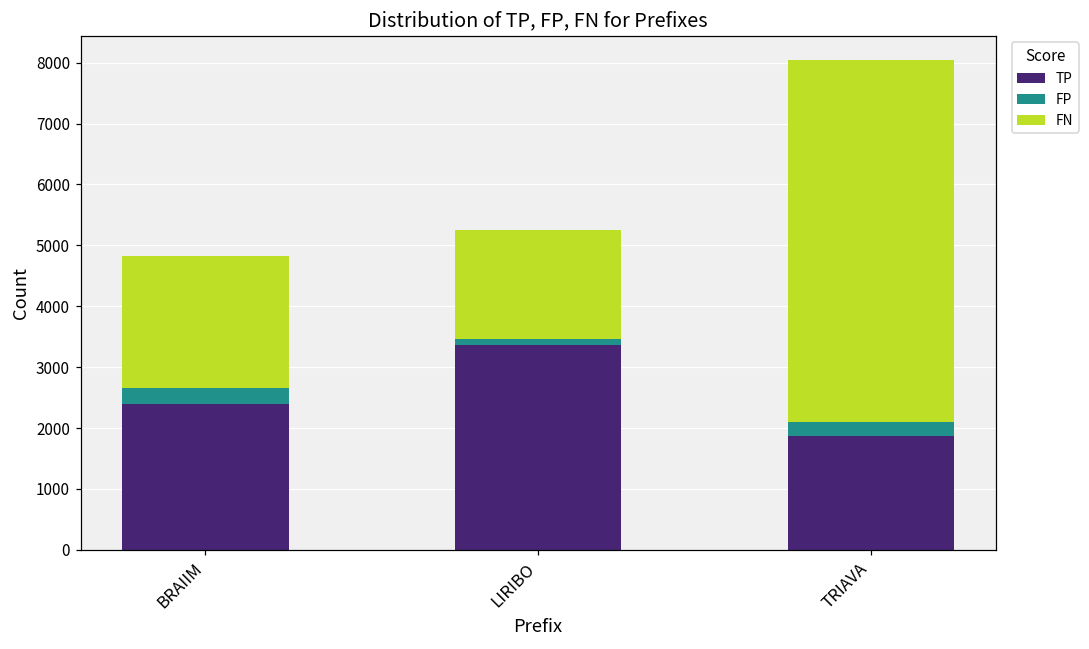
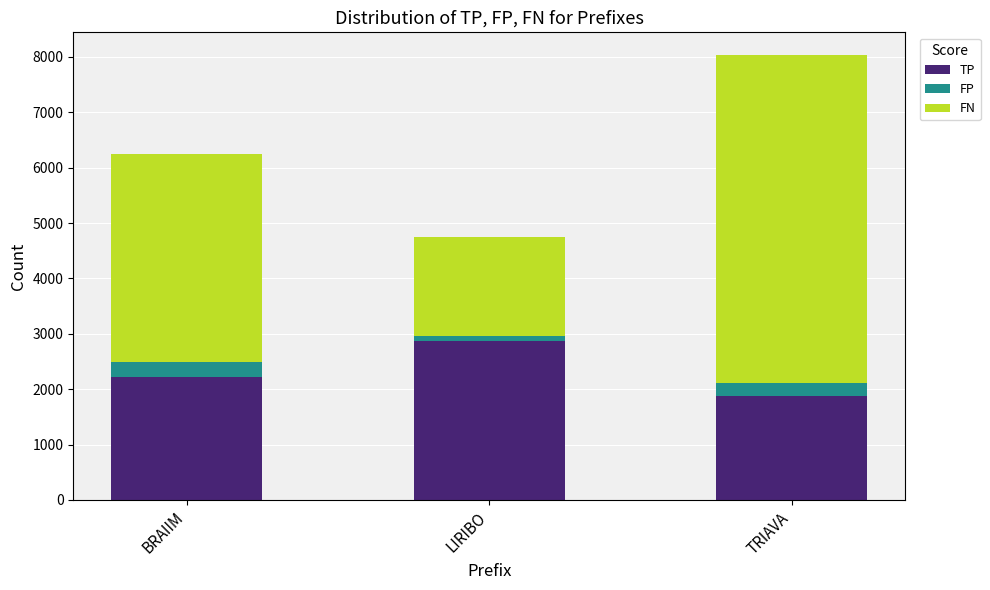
TP, BRAIIM: 2400 -> 2200
FN, BRAIIM: 2200 -> 3800
TP, LIRIBO: 3400 -> 2900
